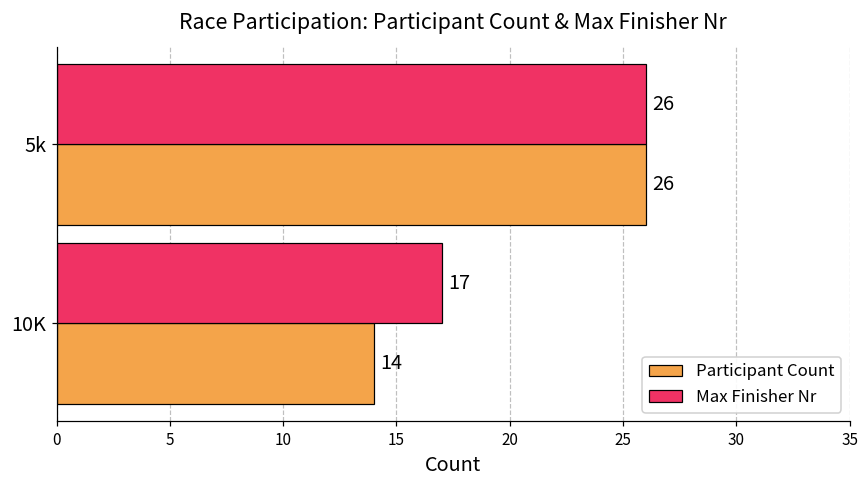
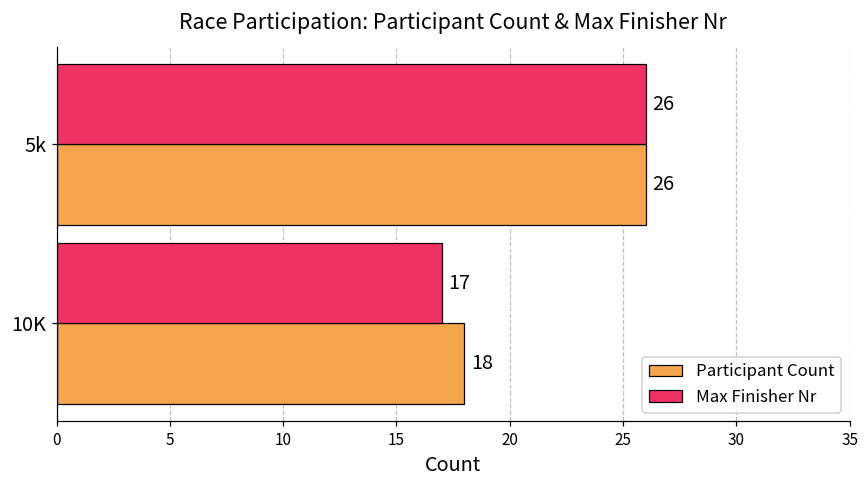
Participant Count, 10K: 14 -> 18
